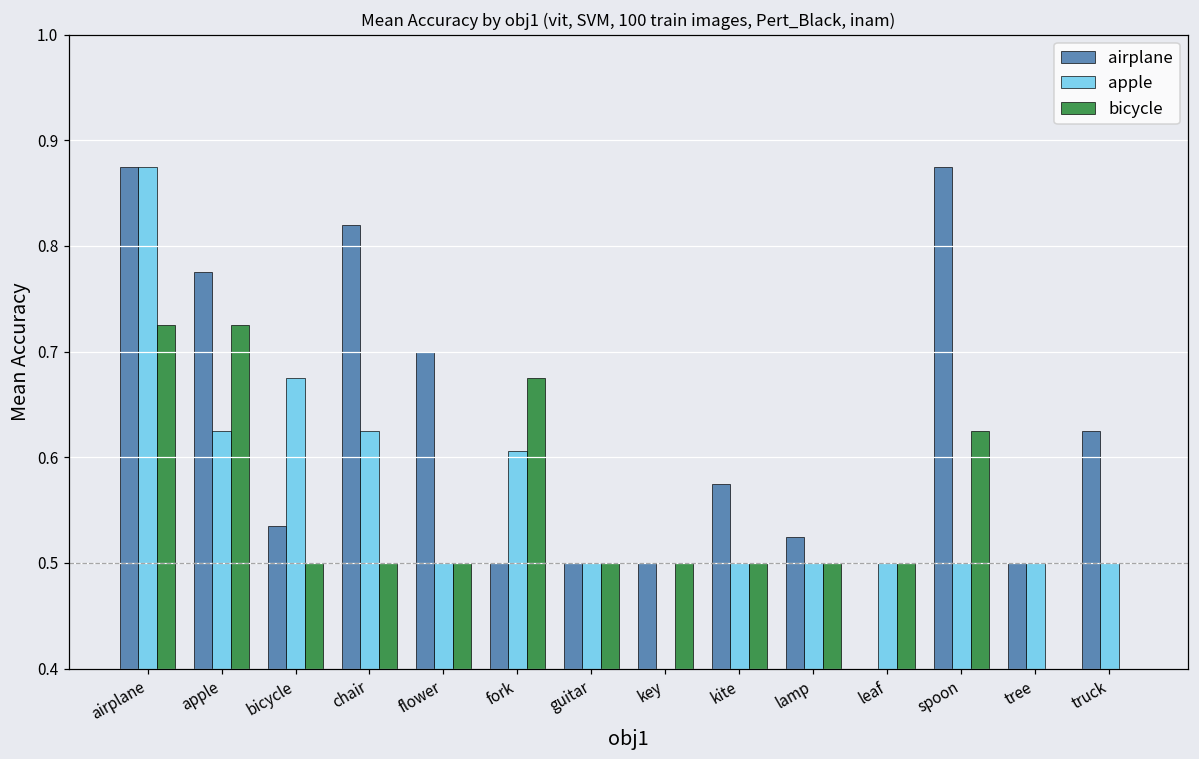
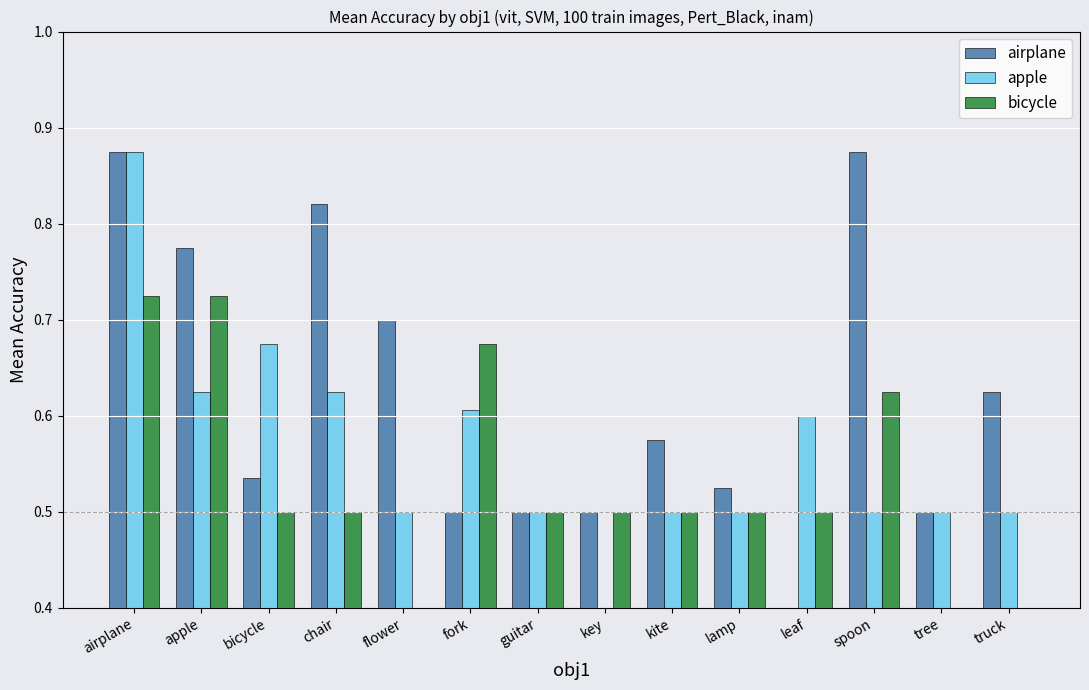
bicycle, flower: 0.5 -> 0.4
apple, leaf: 0.5 -> 0.6
